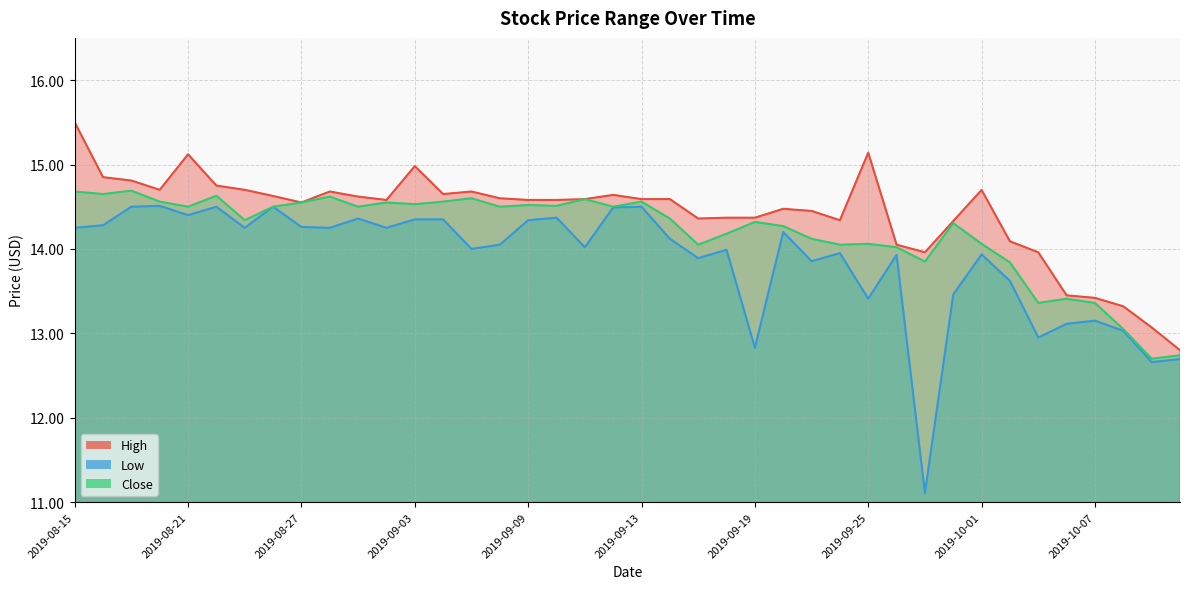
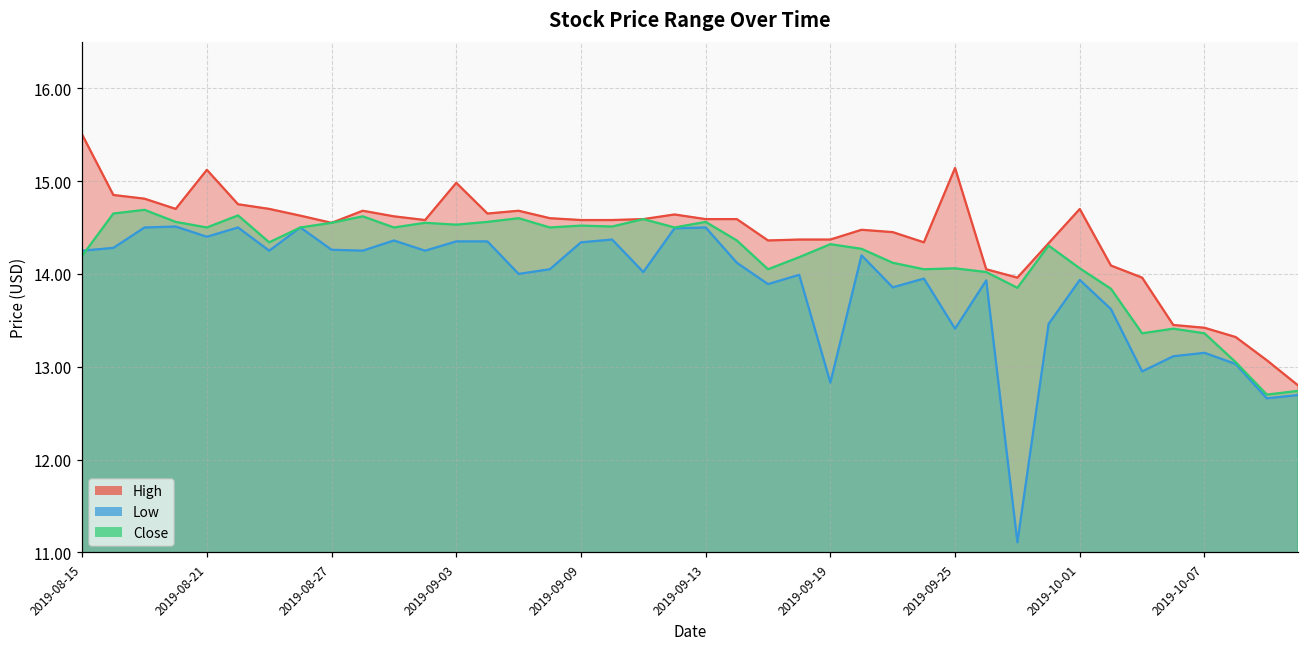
Close, 2019-08-15: 14.7 -> 14.2
